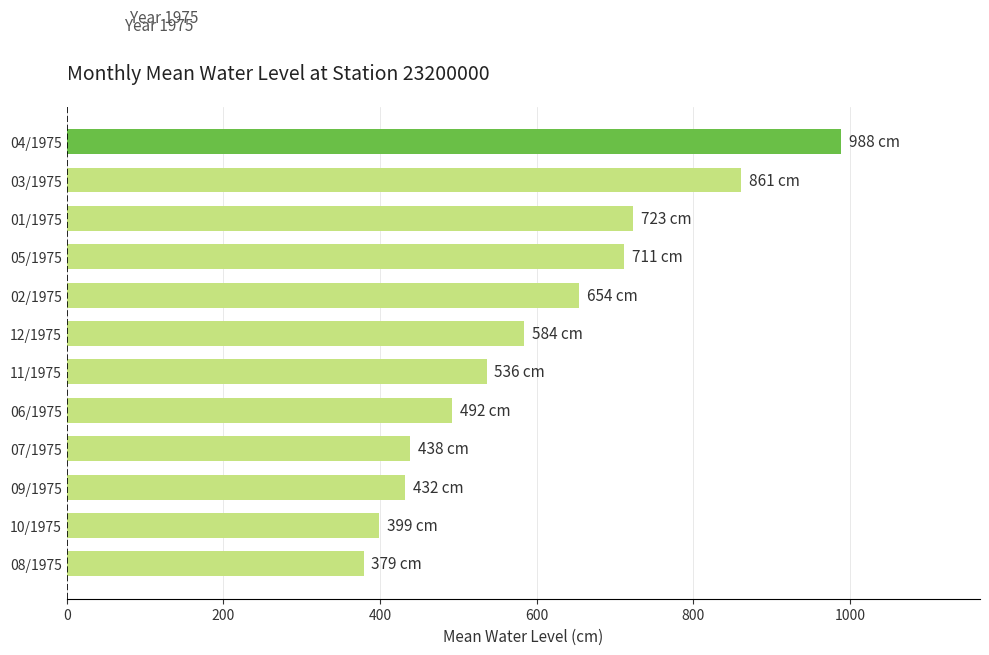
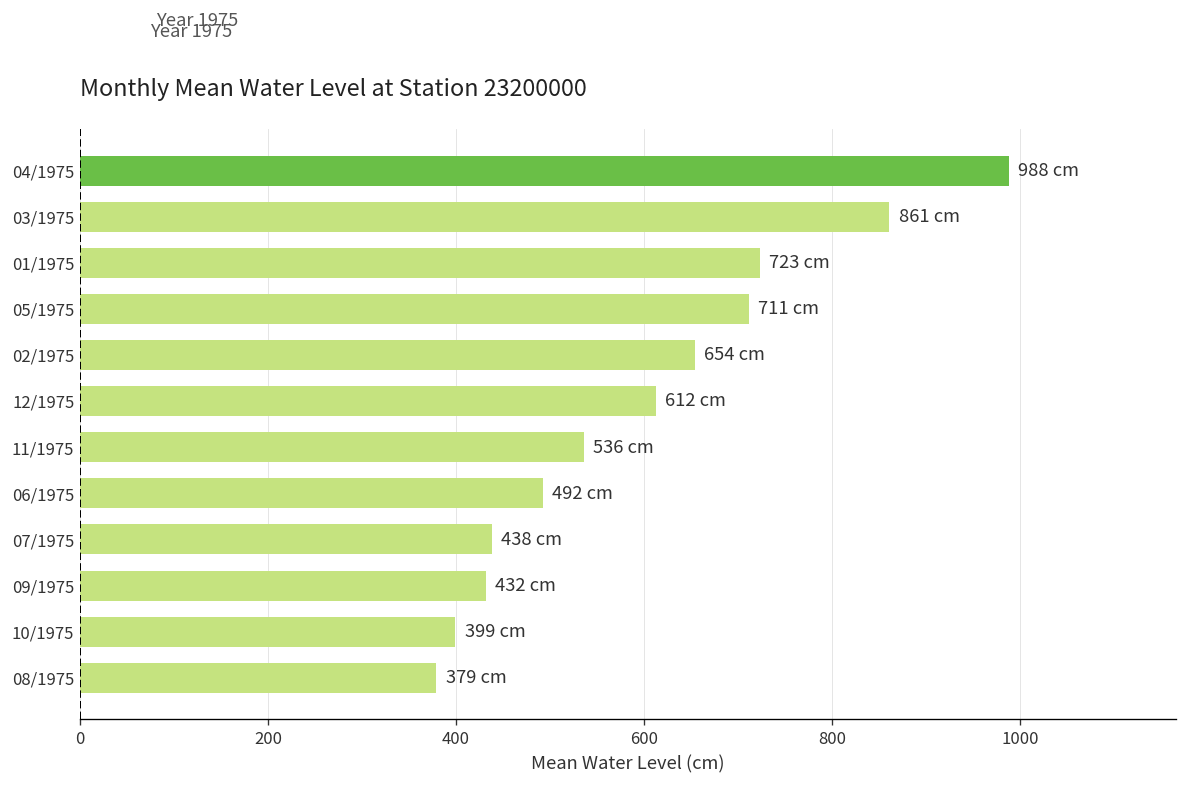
12/1975: 584 -> 612
